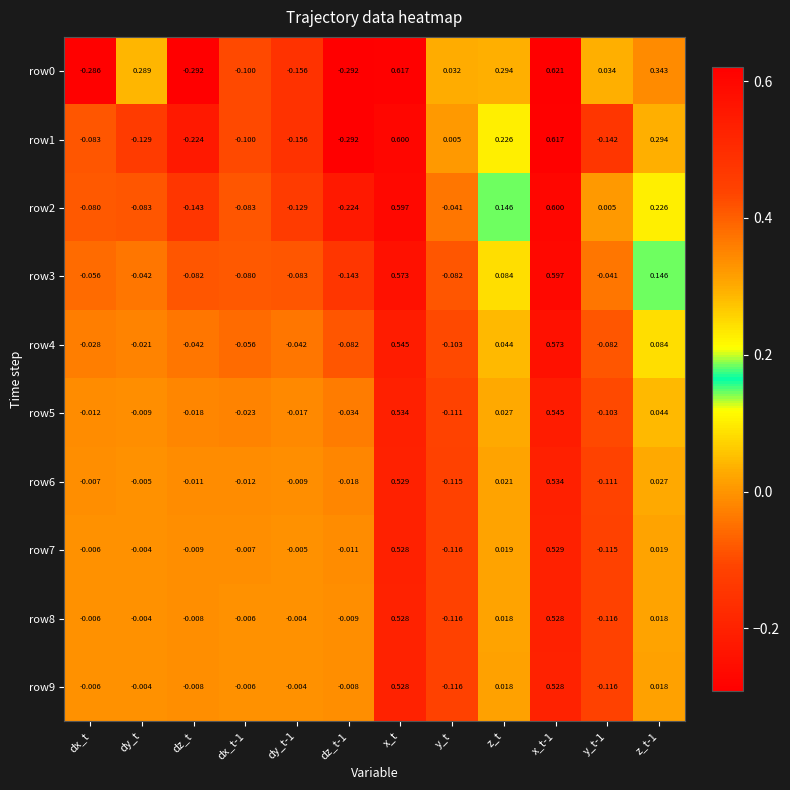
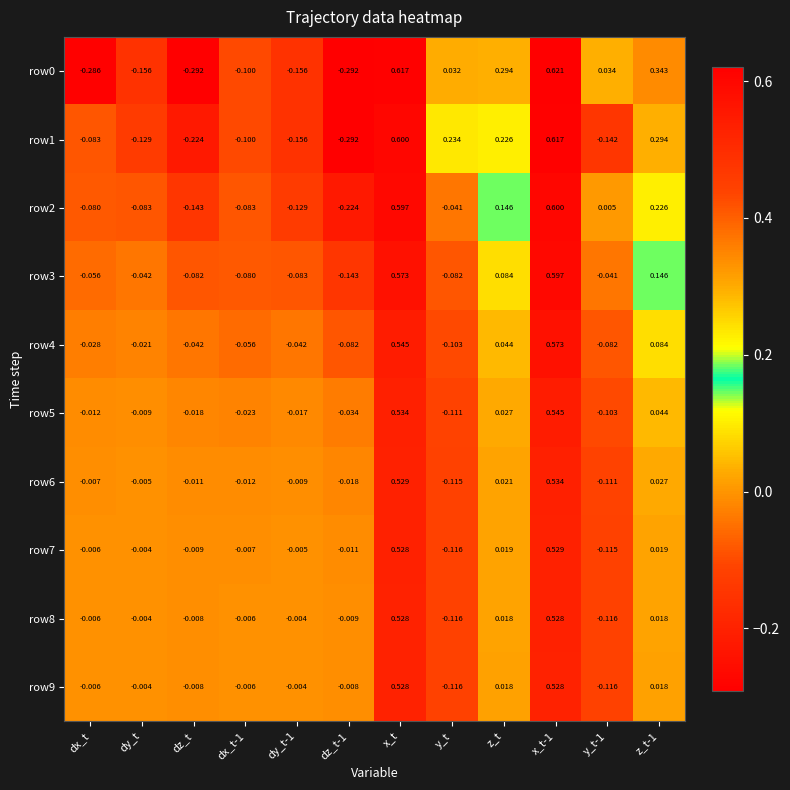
row0, dy_t: 0.289 -> -0.156
row1, y_t: 0.005 -> 0.234
